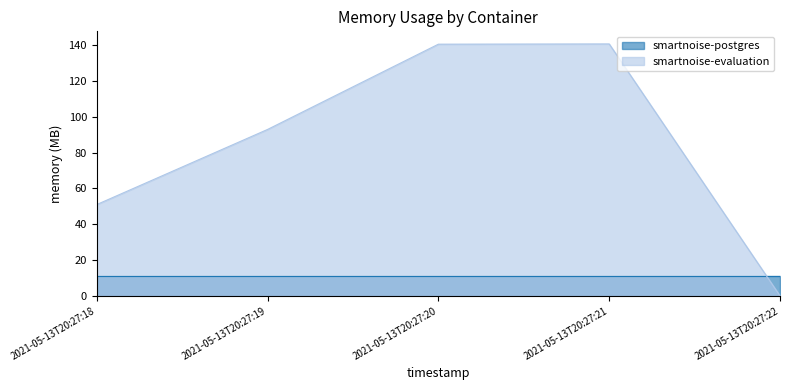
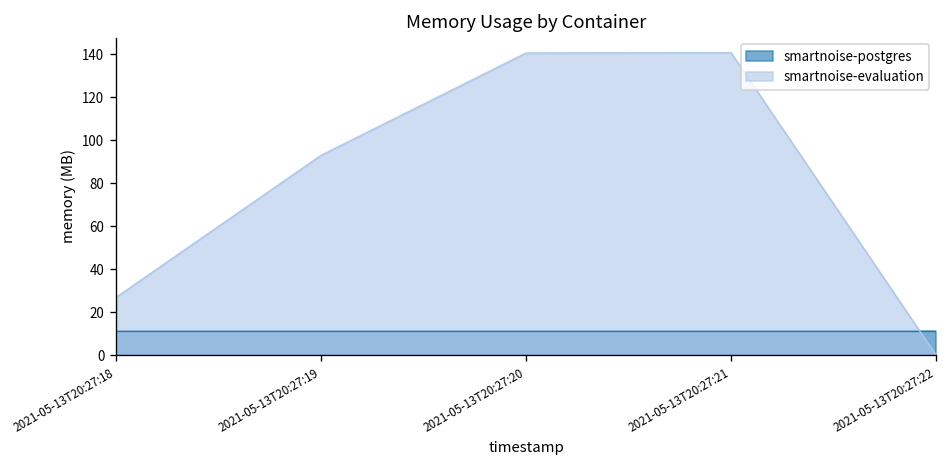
smartnoise-evaluation, 2021-05-13T20:27:18: 51 -> 27
